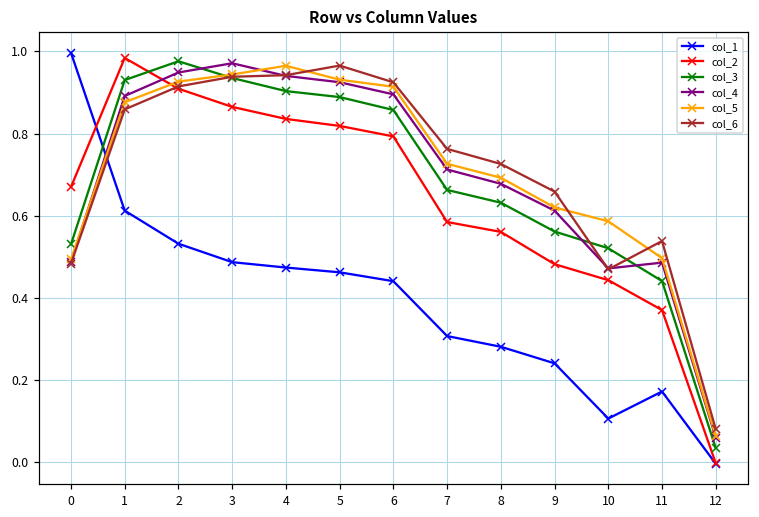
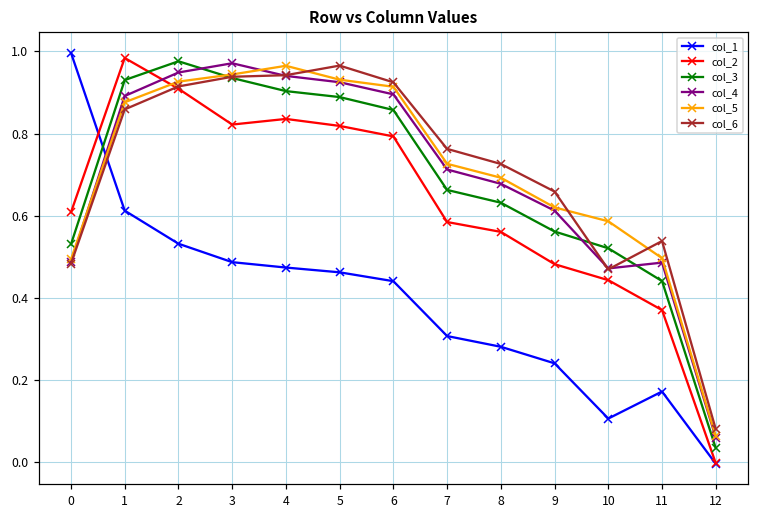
col_2, 0: 0.67 -> 0.61
col_2, 3: 0.87 -> 0.82
